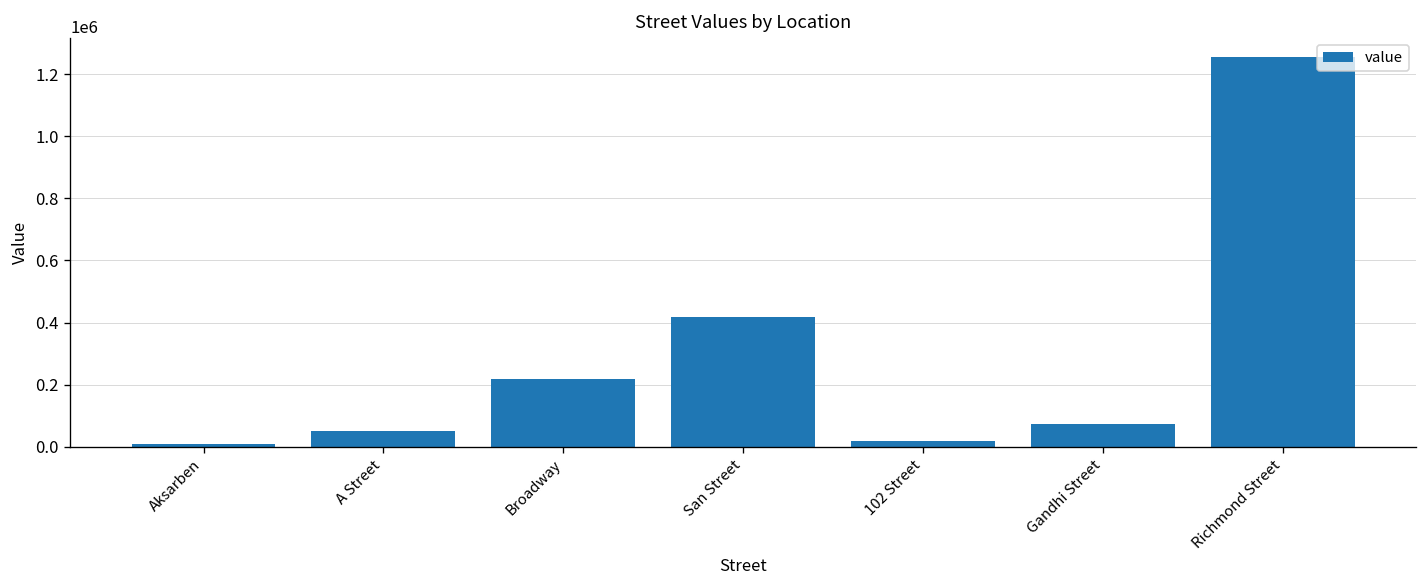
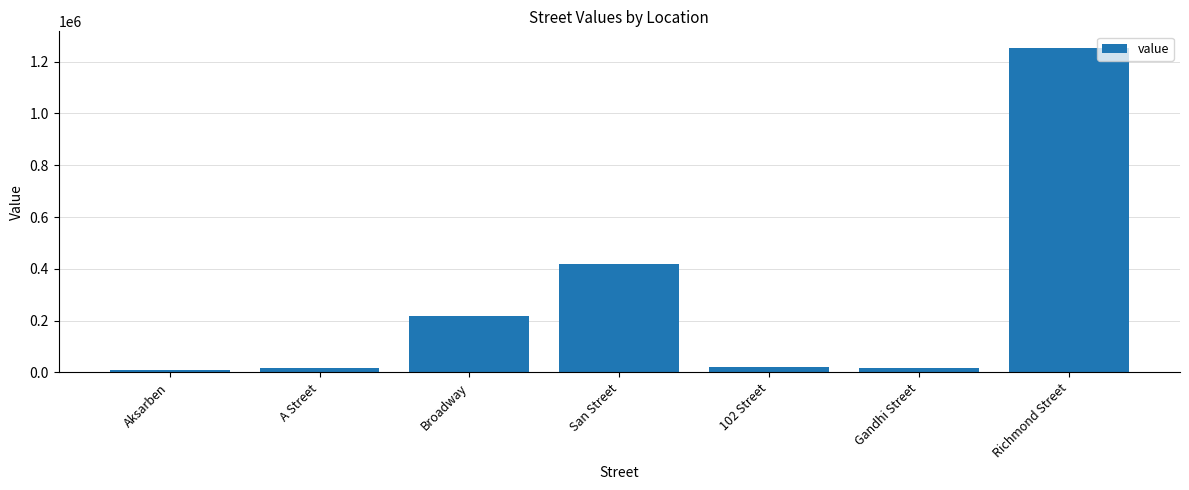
A Street: 50000 -> 20000
Gandhi Street: 70000 -> 20000
